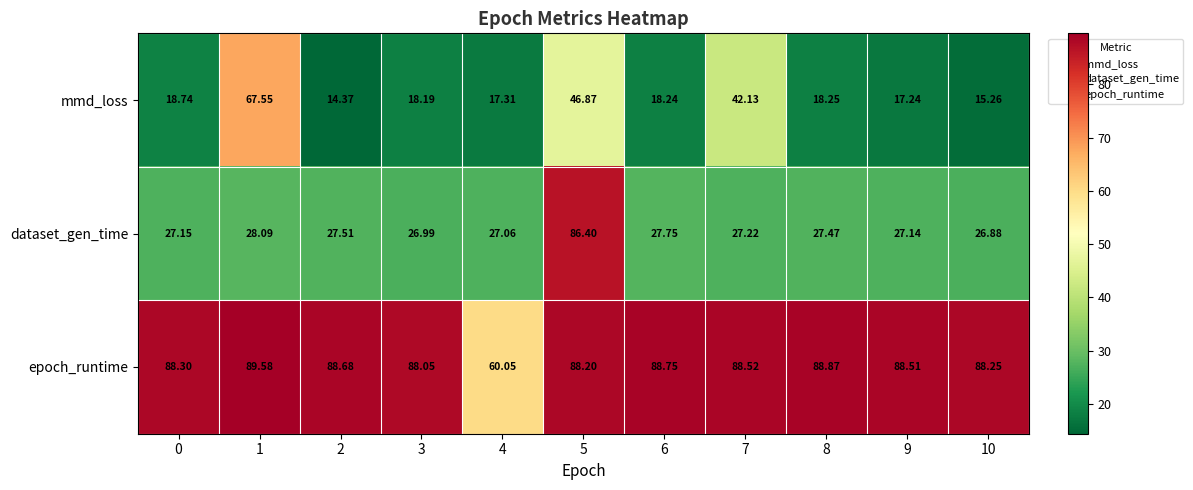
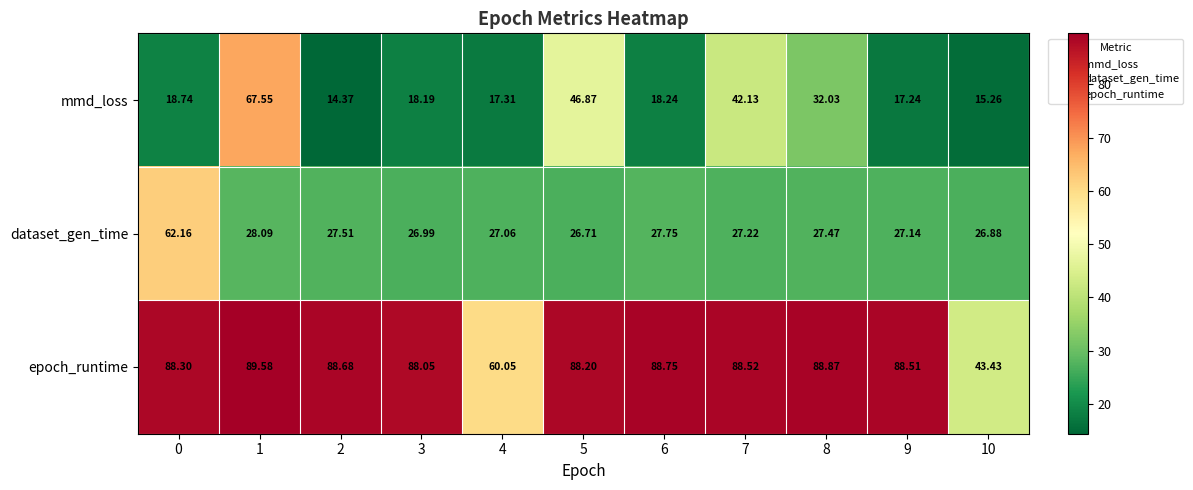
mmd_loss, 8: 18.25 -> 32.03
dataset_gen_time, 0: 27.15 -> 62.16
dataset_gen_time, 5: 86.40 -> 26.71
epoch_runtime, 10: 88.25 -> 43.43
